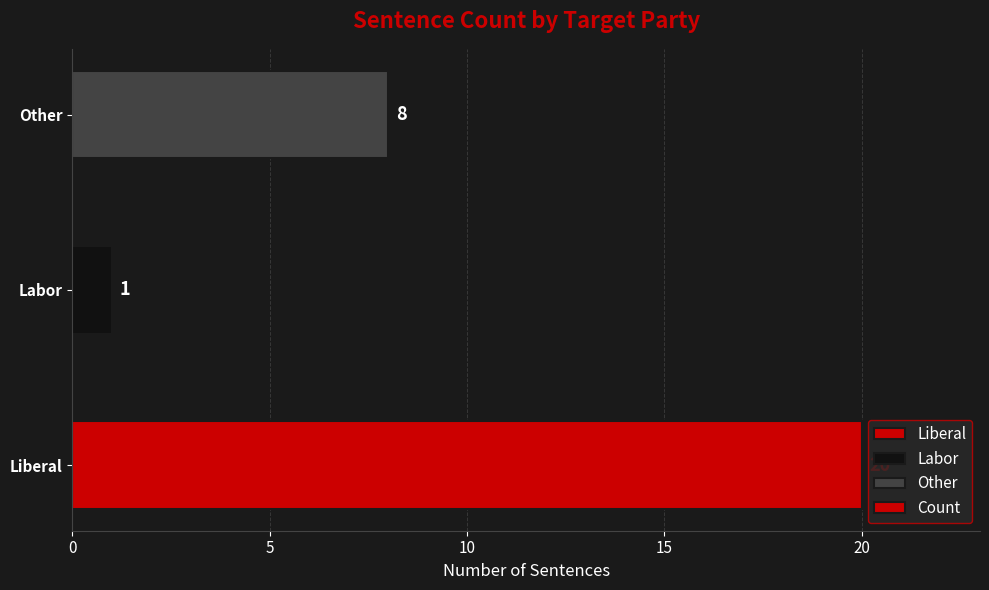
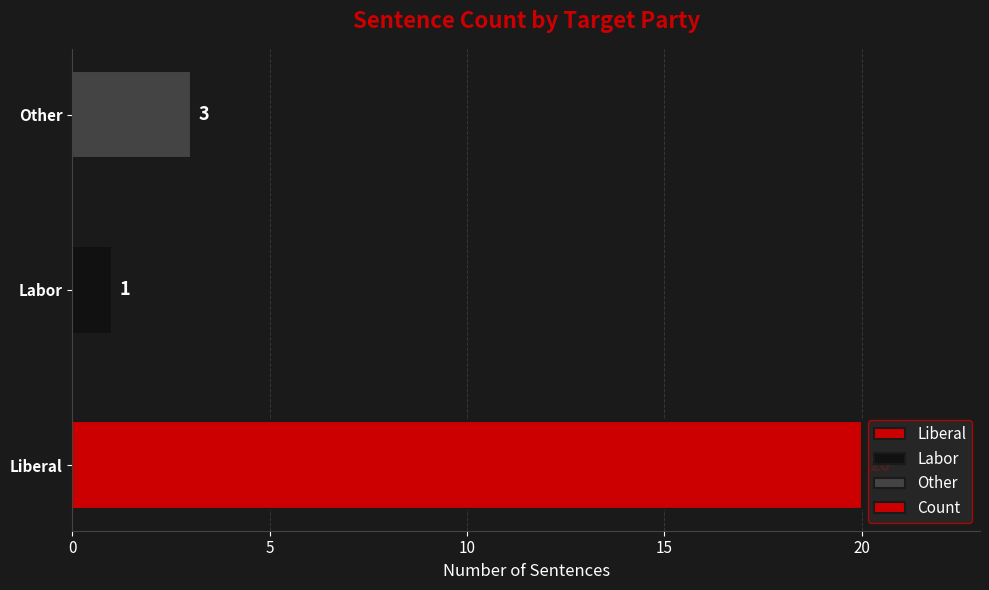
Other: 8 -> 3
